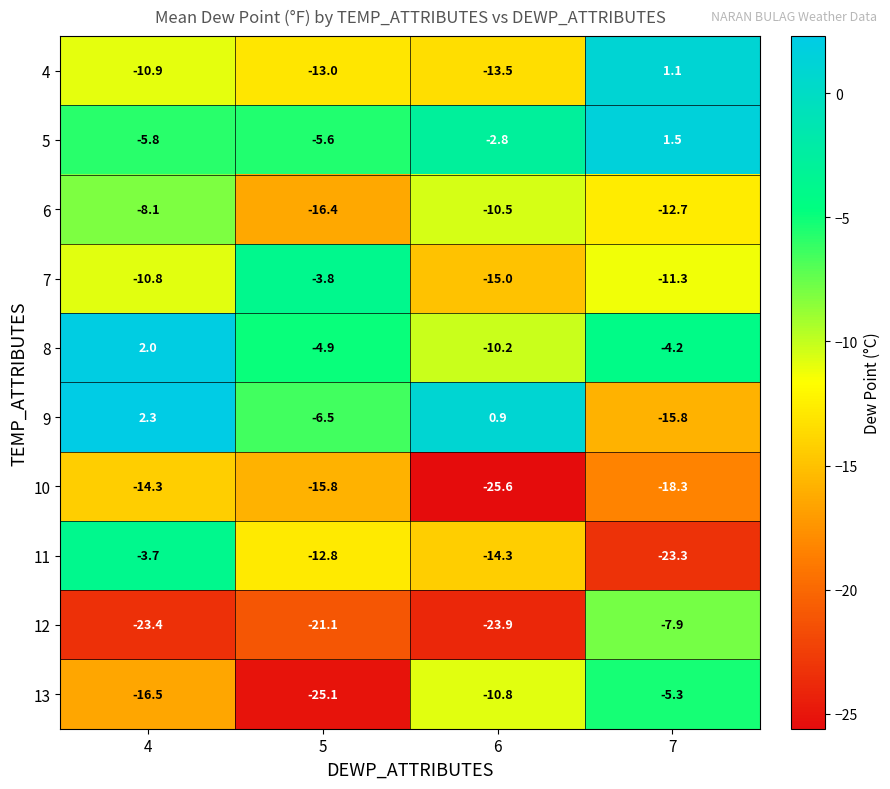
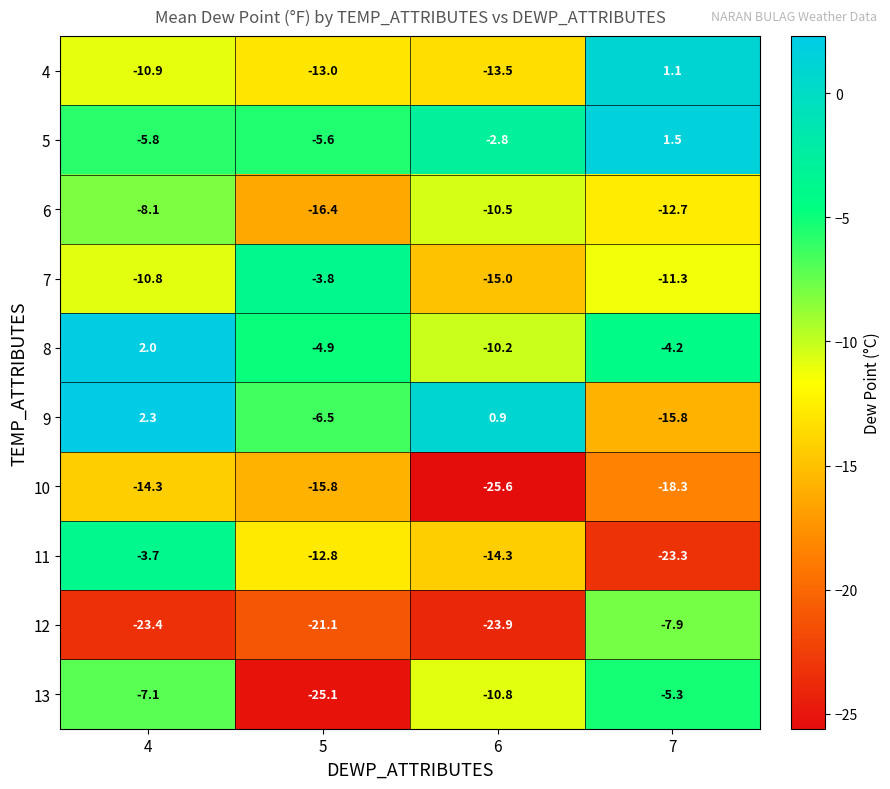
13, 4: -16.5 -> -7.1
